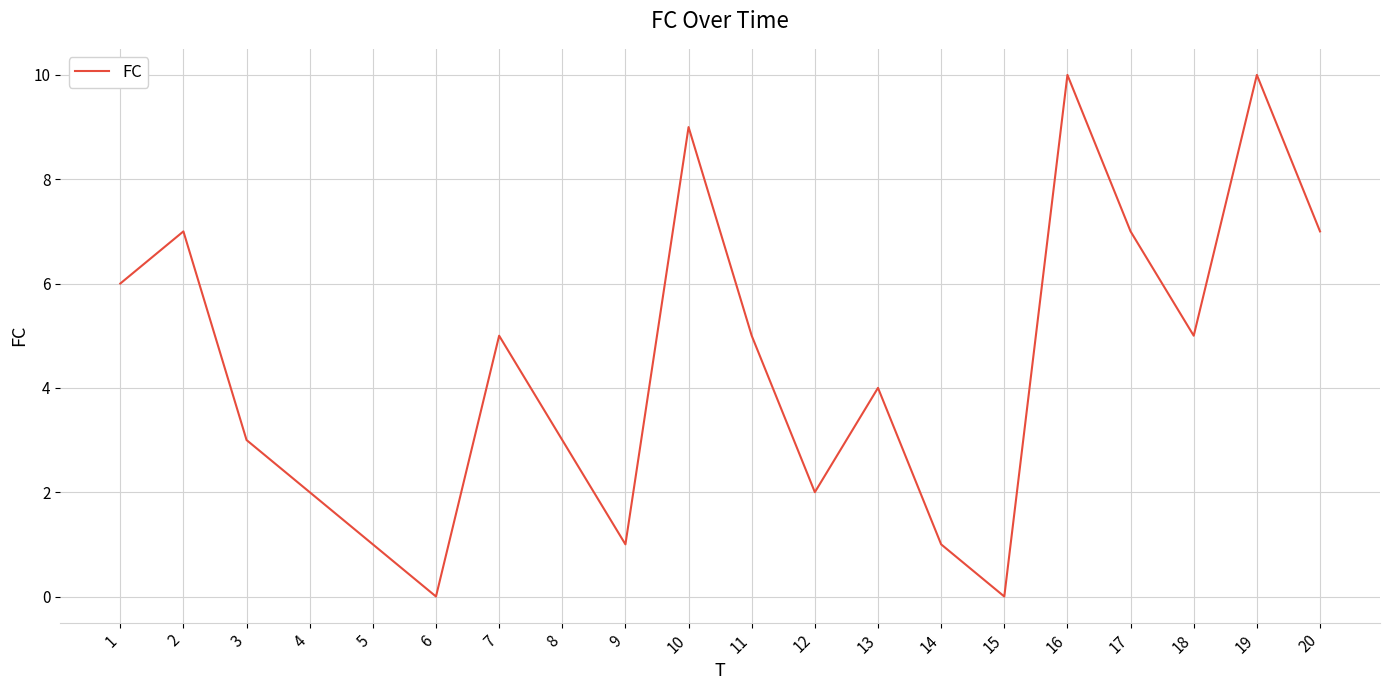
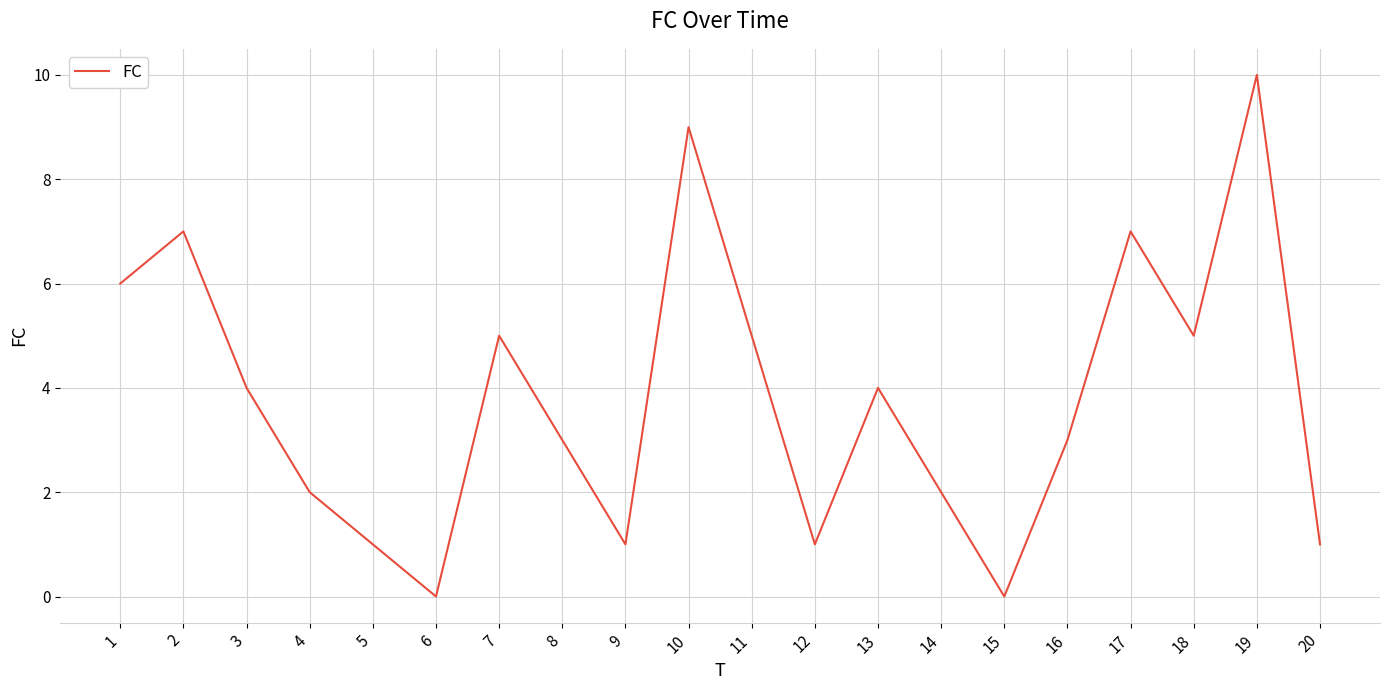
3: 3 -> 4
12: 2 -> 1
14: 1 -> 2
16: 10 -> 3
20: 7 -> 1
